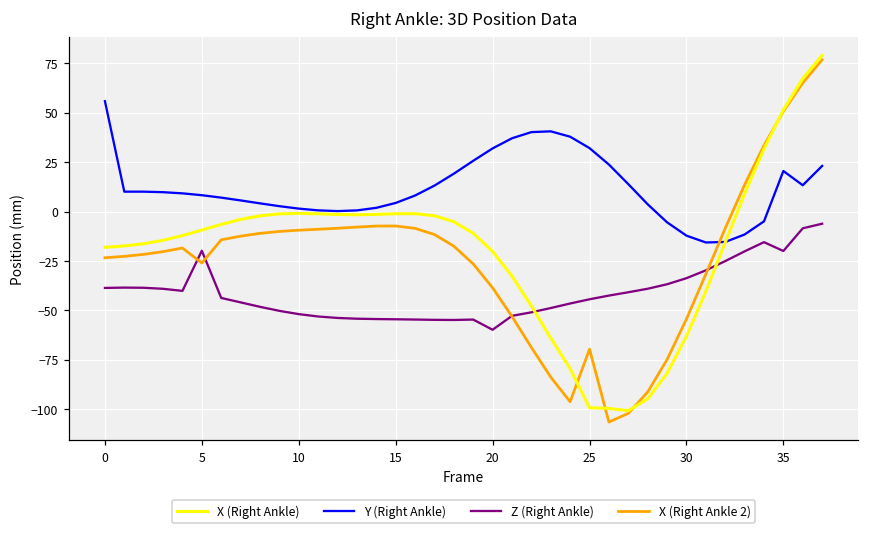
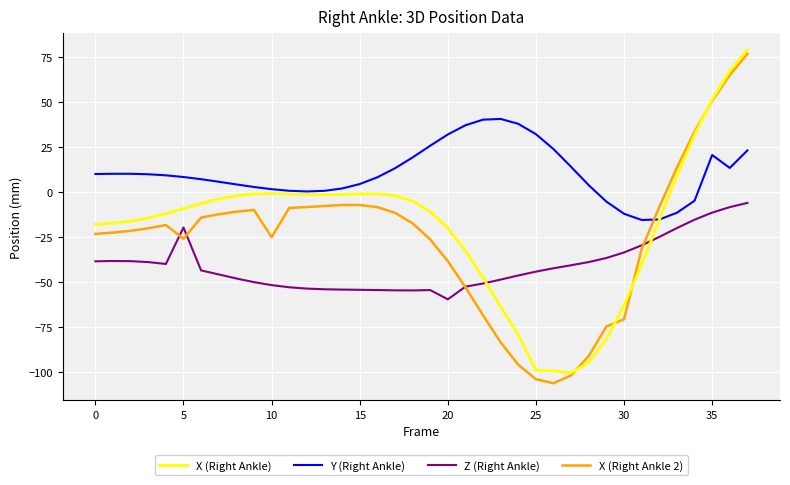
Y (Right Ankle), 0: 56 -> 10
X (Right Ankle 2), 10: -9 -> -25
X (Right Ankle 2), 25: -70 -> -104
X (Right Ankle 2), 30: -54 -> -71
Z (Right Ankle), 35: -20 -> -12
